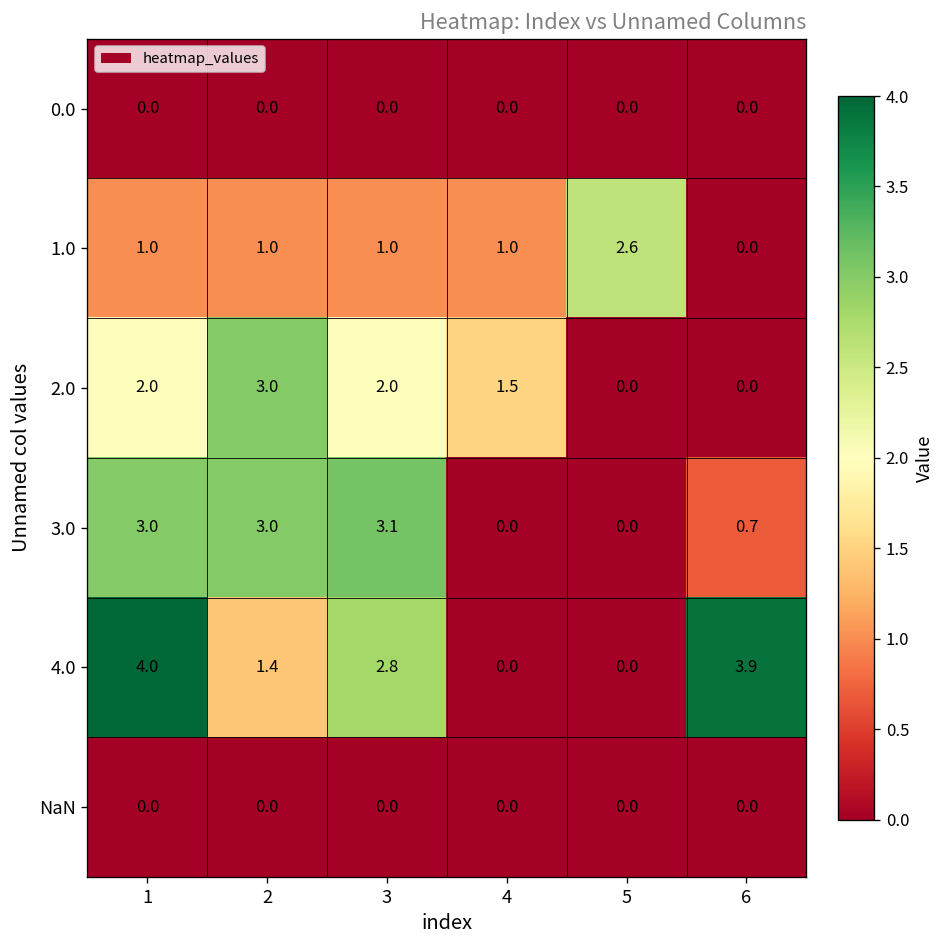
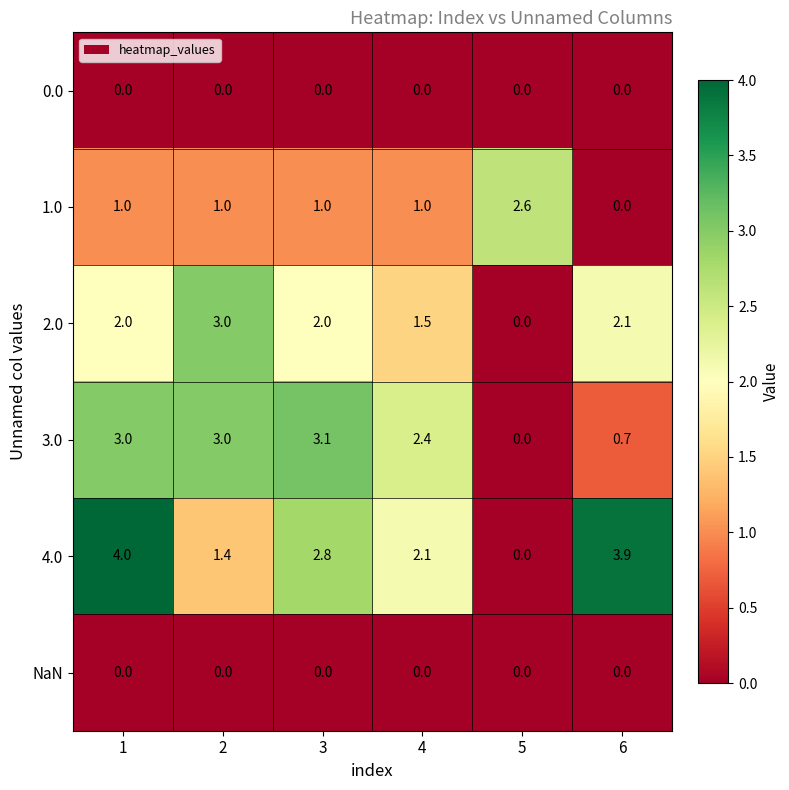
2.0, 6: 0.0 -> 2.1
3.0, 4: 0.0 -> 2.4
4.0, 4: 0.0 -> 2.1
